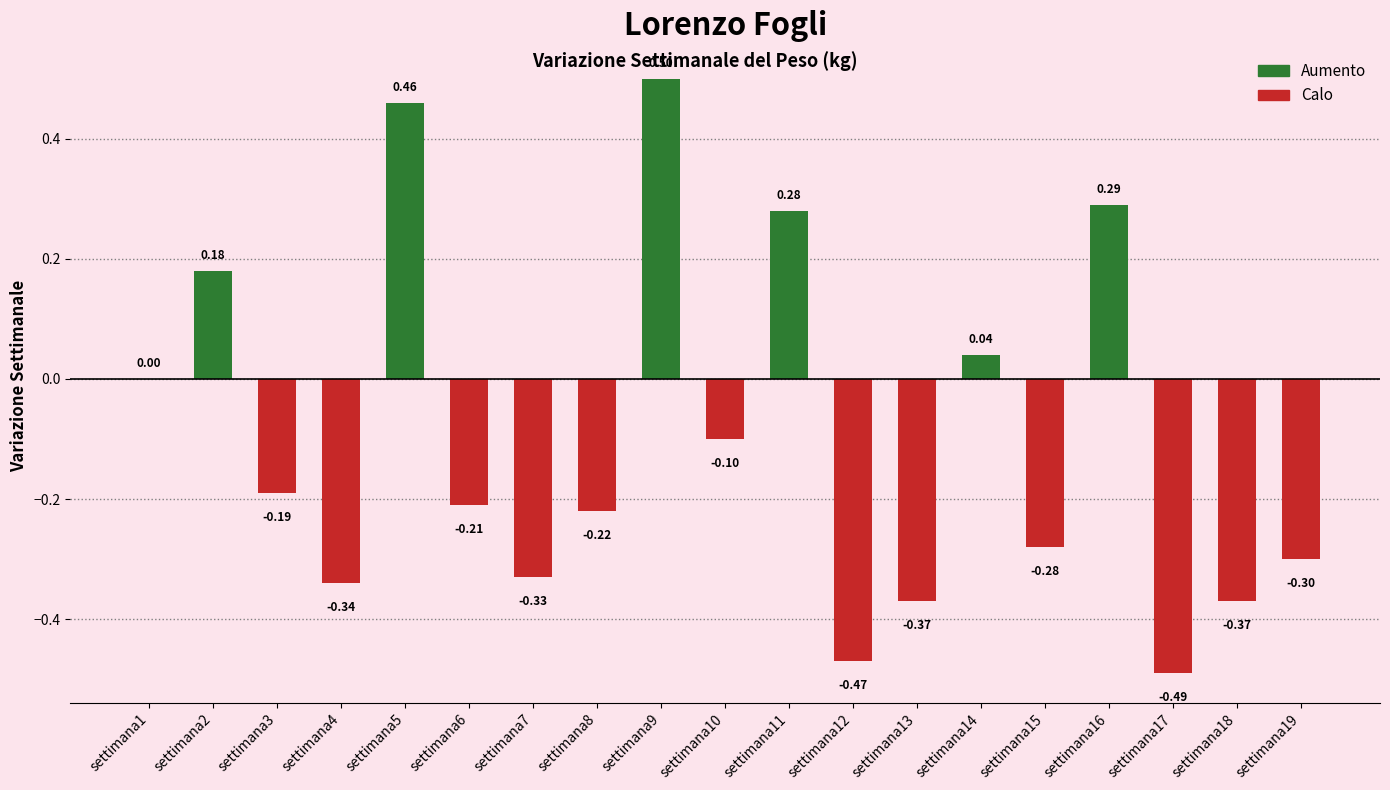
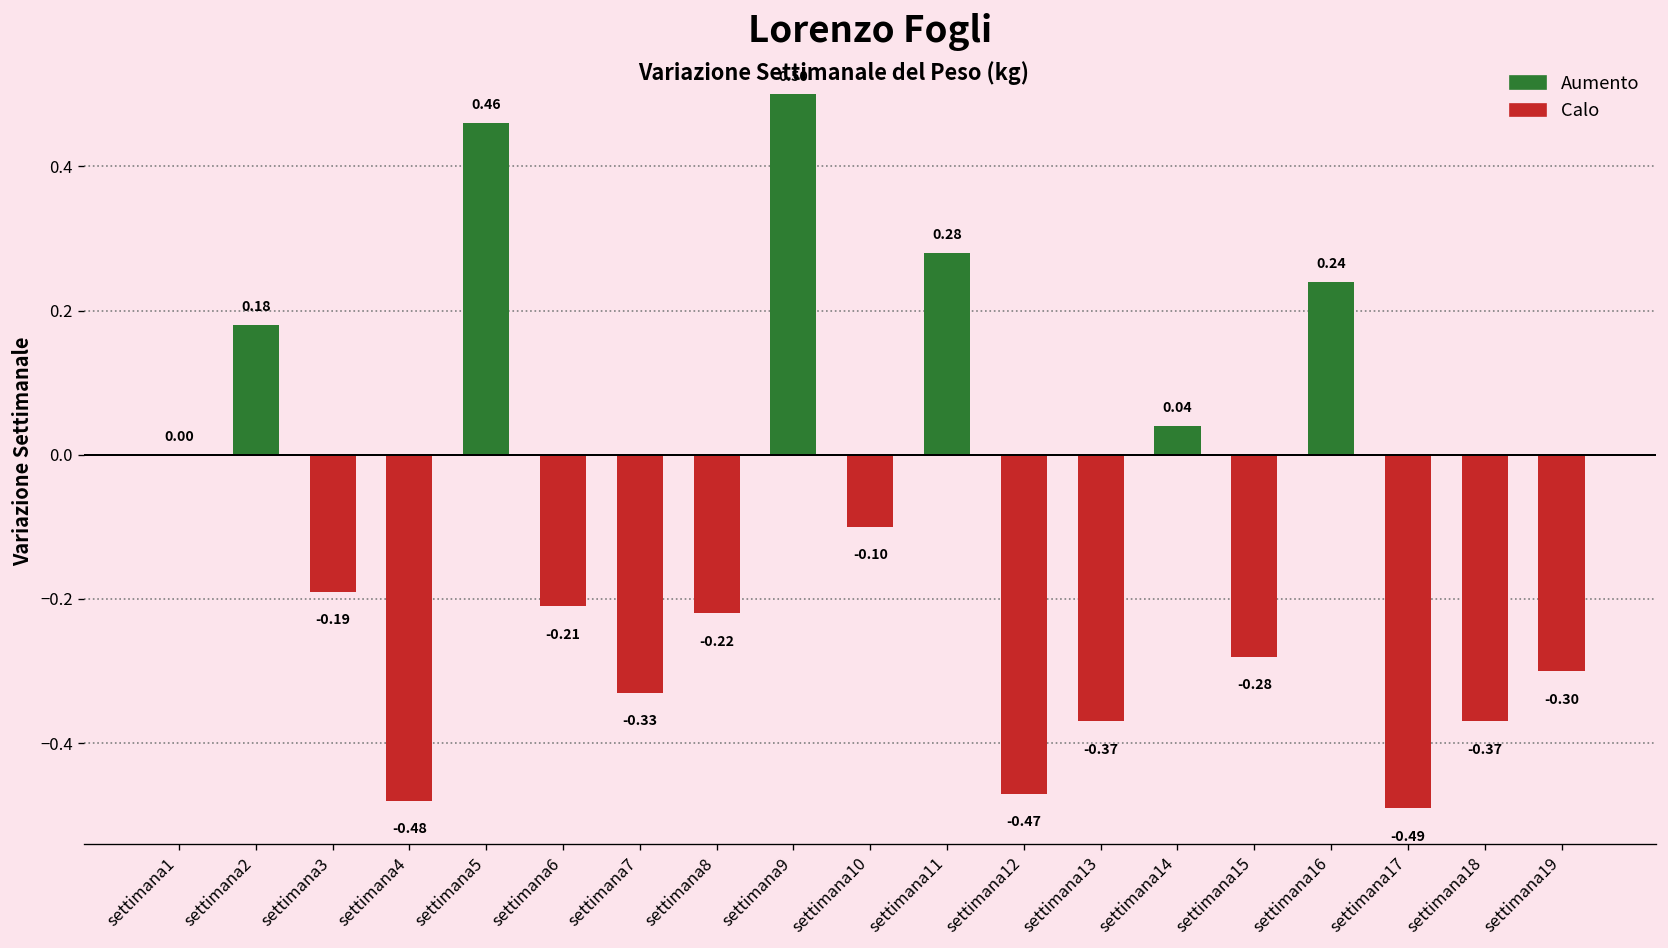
settimana4: -0.34 -> -0.48
settimana16: 0.29 -> 0.24
